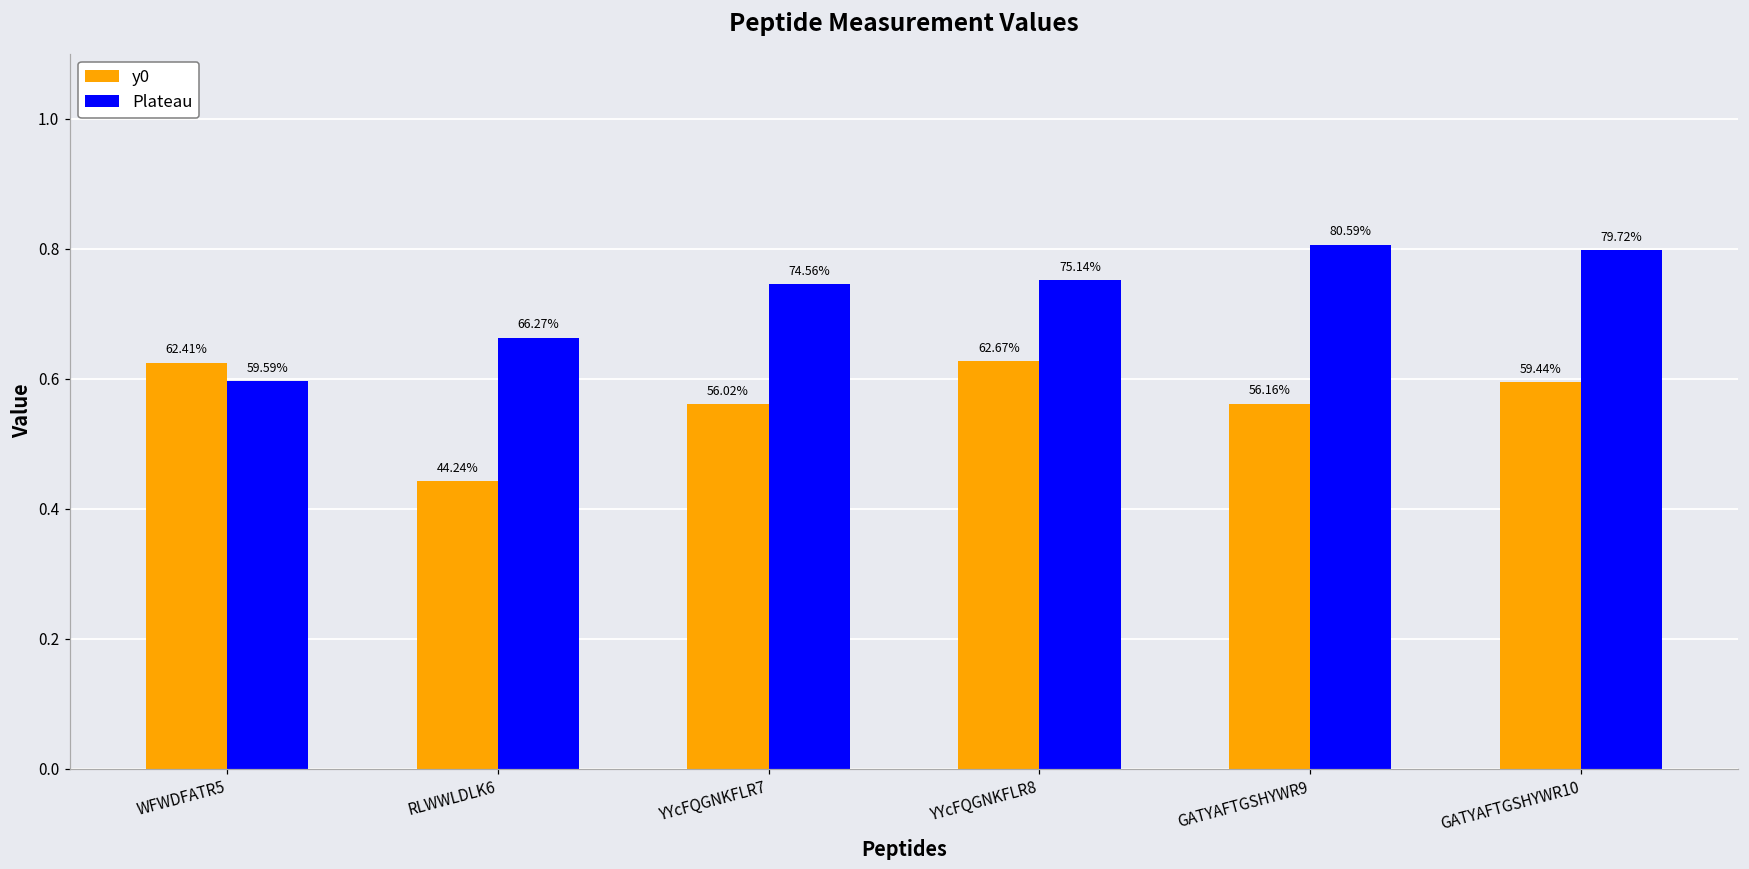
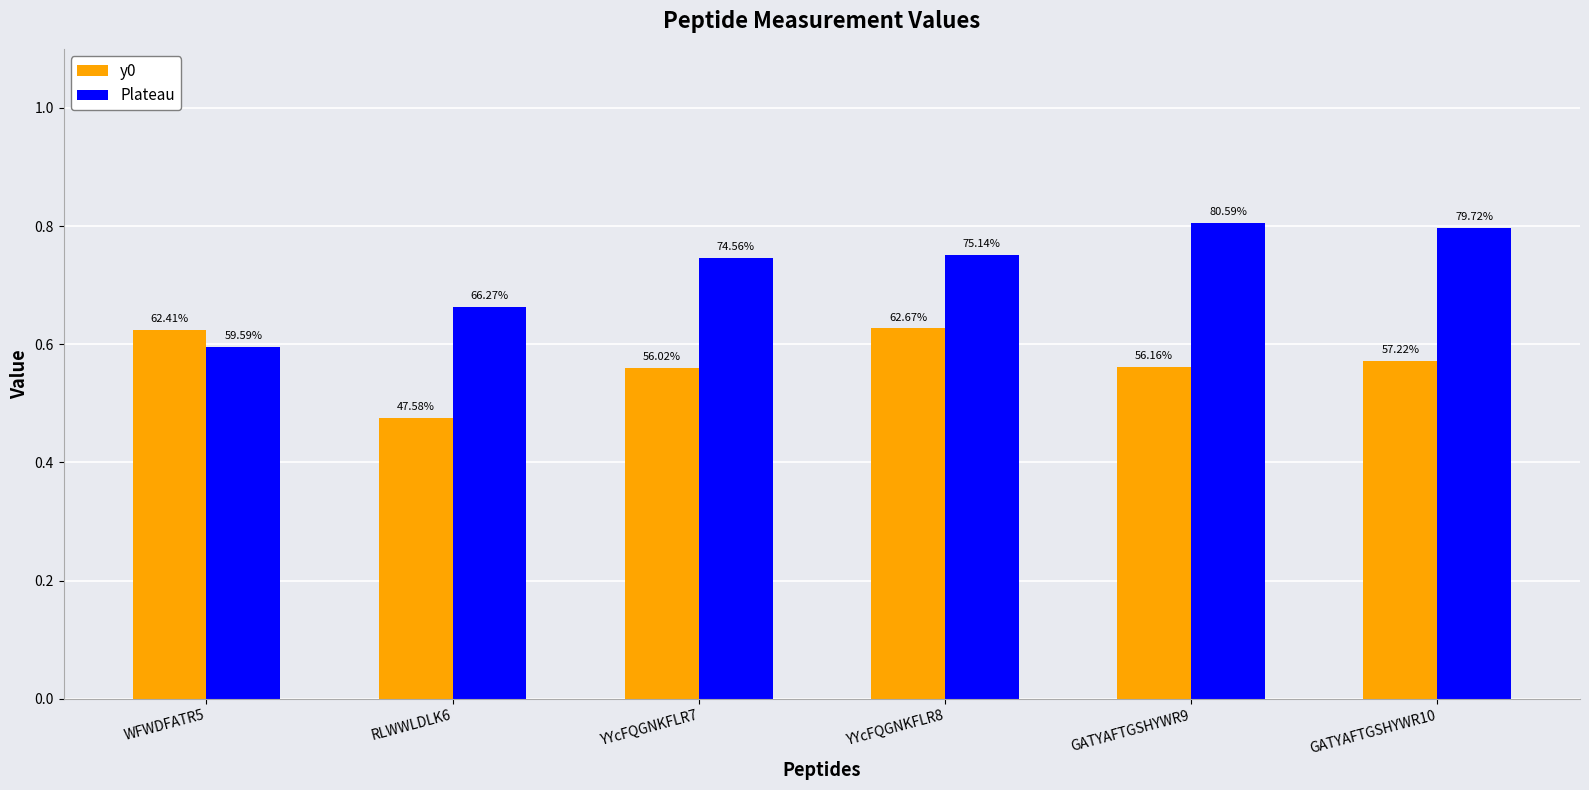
y0, RLWWLDLK6: 44.24% -> 47.58%
y0, GATYAFTGSHYWR10: 59.44% -> 57.22%
